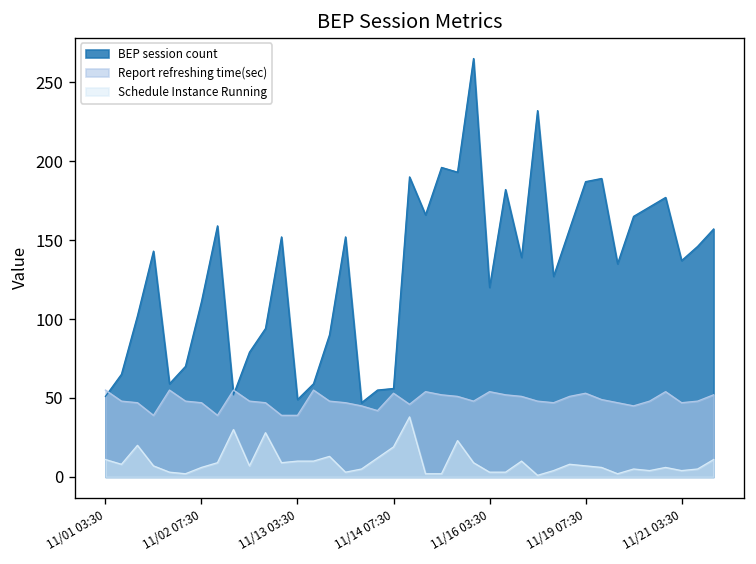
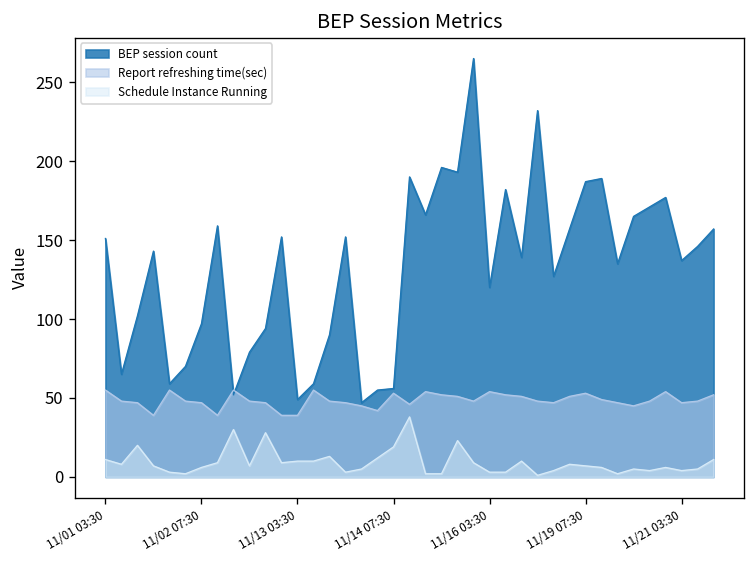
BEP session count, 11/01 03:30: 51 -> 151
BEP session count, 11/02 07:30: 111 -> 97
